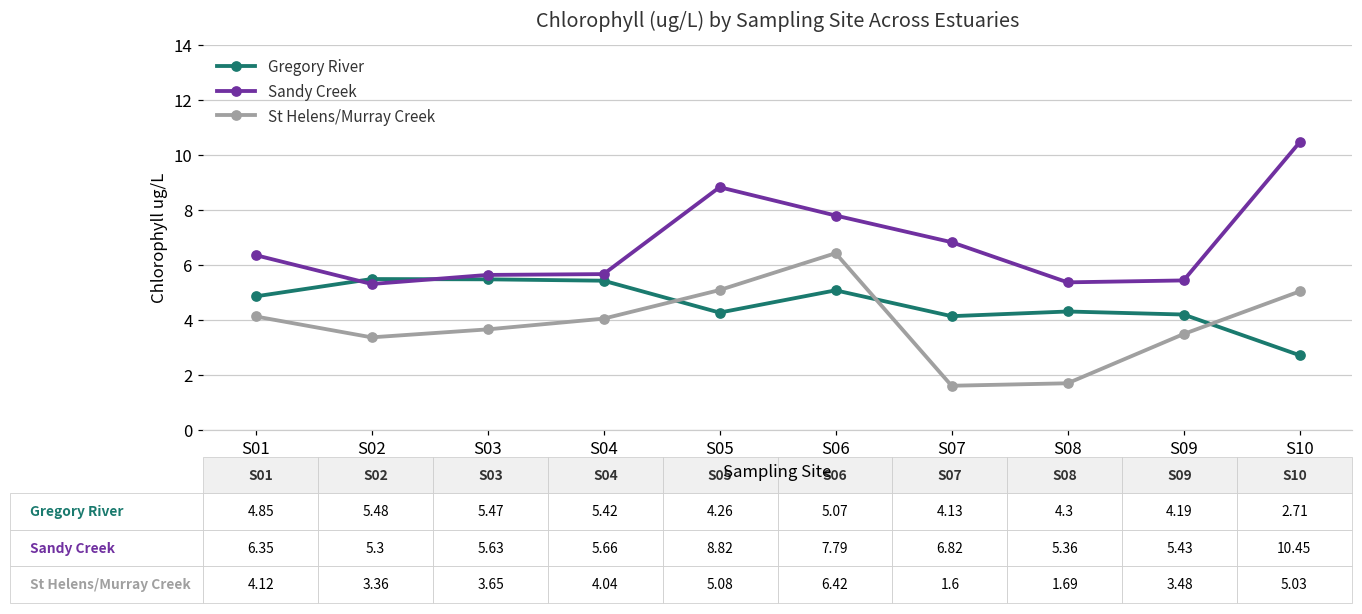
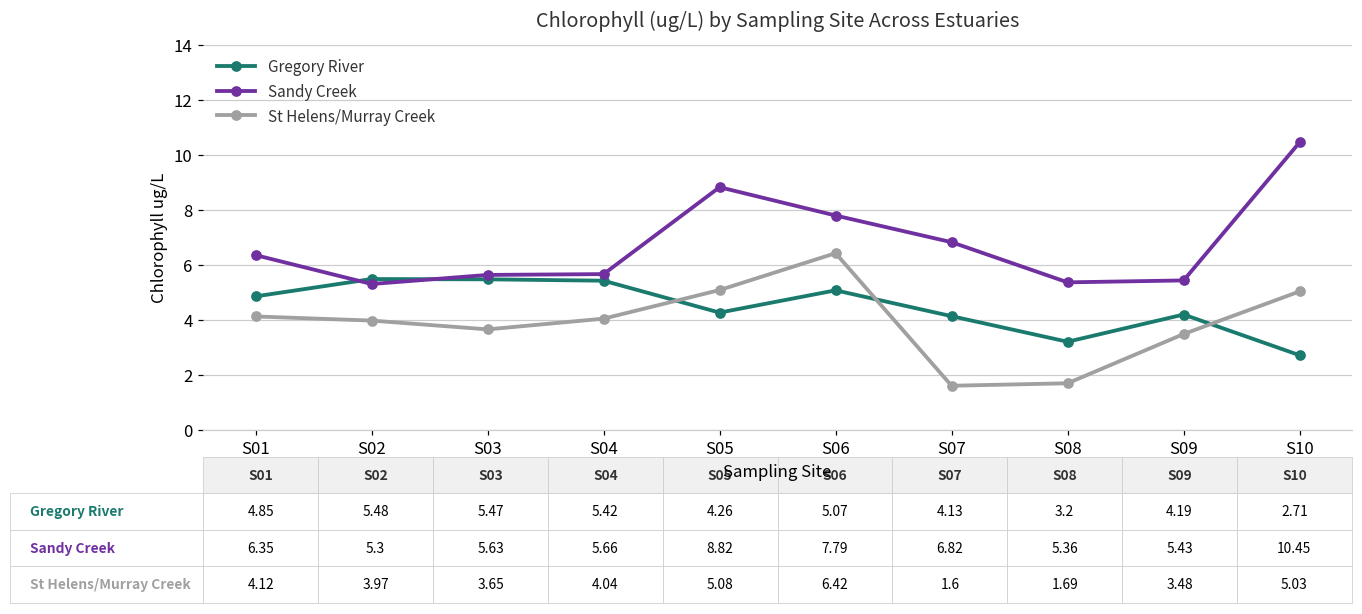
St Helens/Murray Creek, S02: 3.36 -> 3.97
Gregory River, S08: 4.3 -> 3.2
